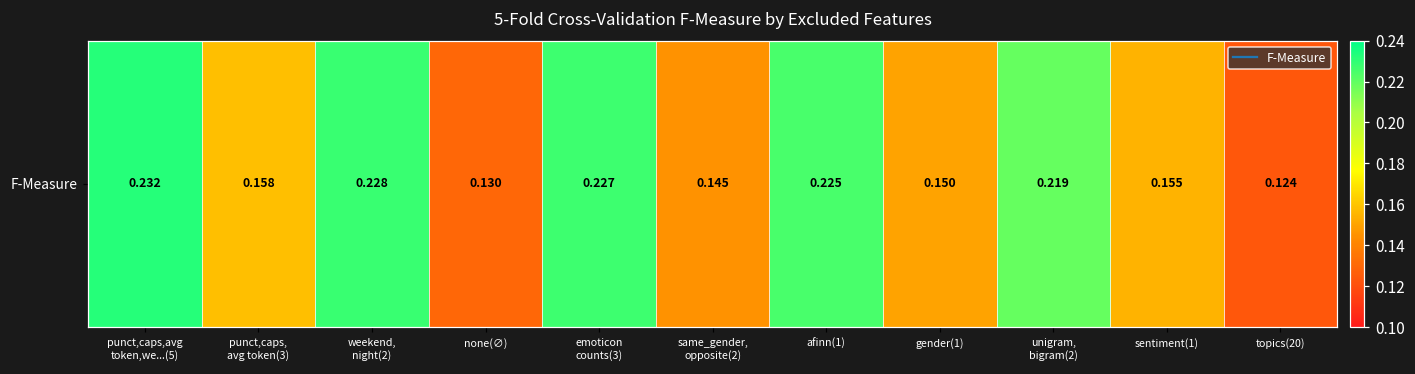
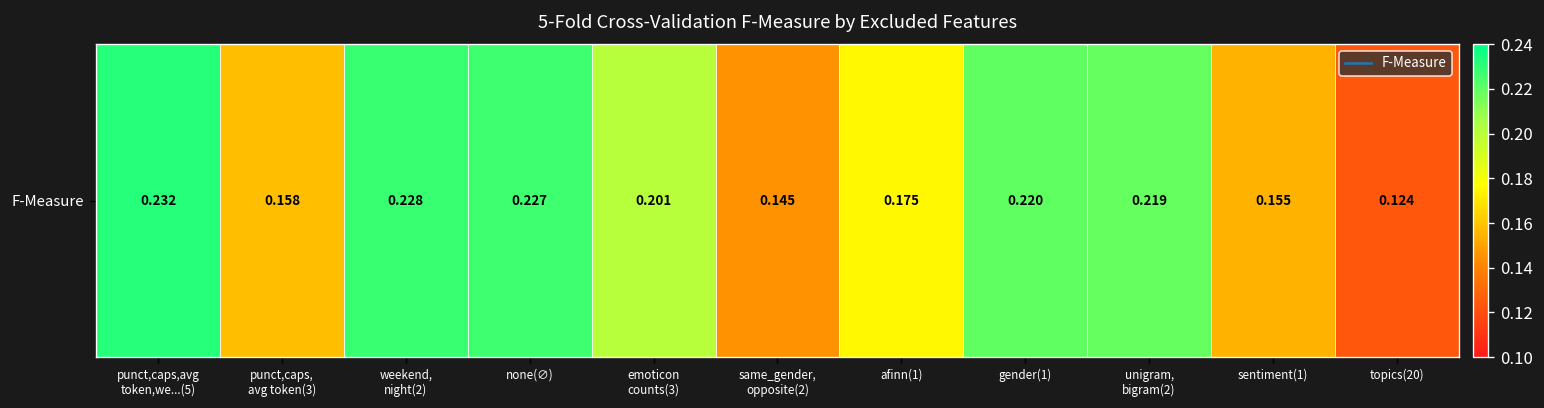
F-Measure, none(∅): 0.130 -> 0.227
F-Measure, emoticon counts(3): 0.227 -> 0.201
F-Measure, afinn(1): 0.225 -> 0.175
F-Measure, gender(1): 0.150 -> 0.220
